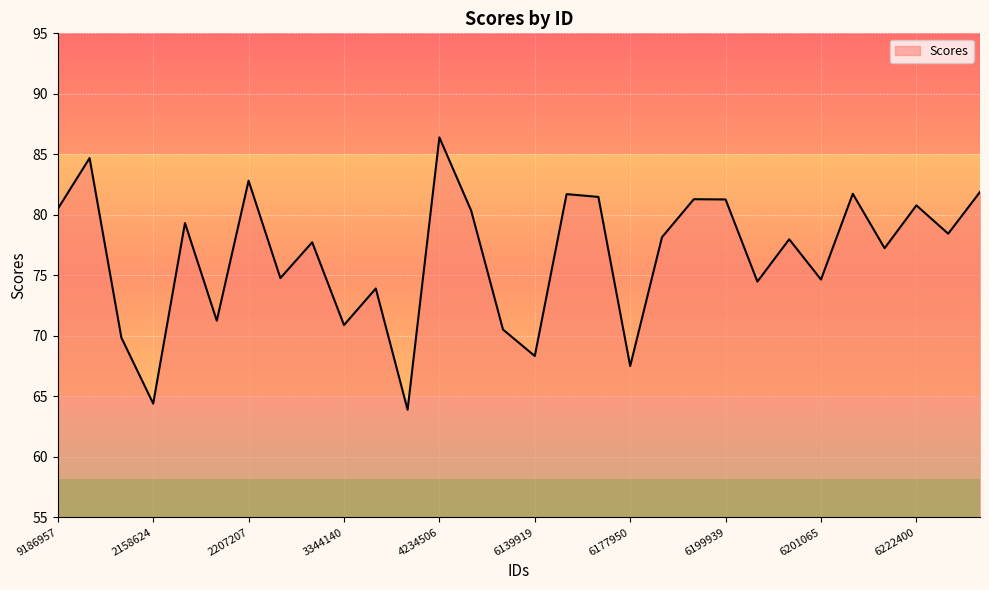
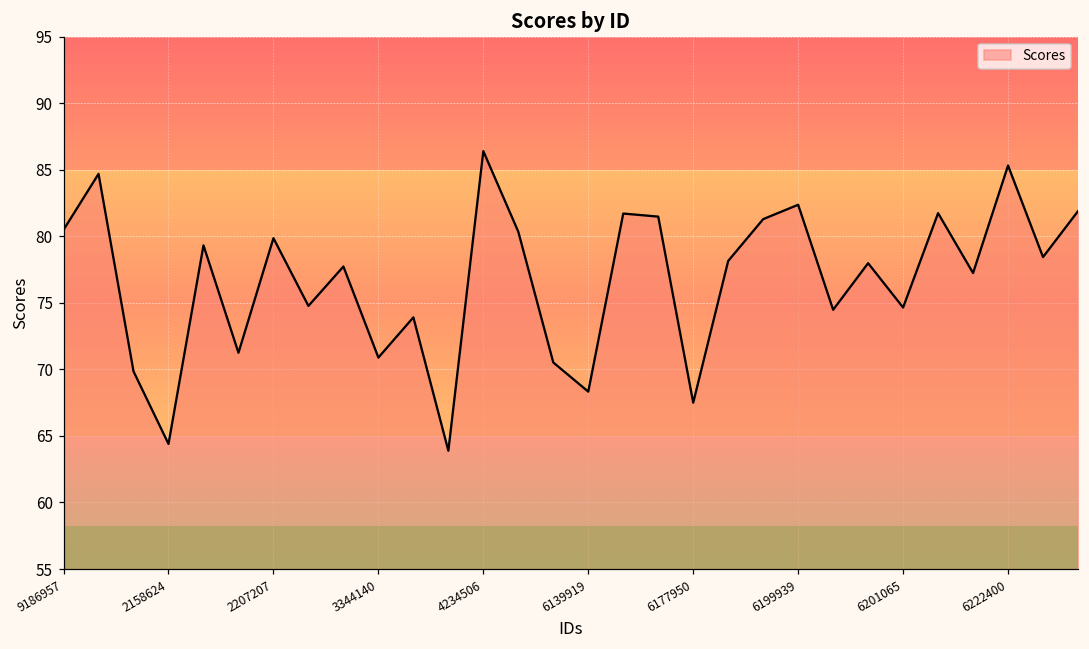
2207207: 82.8 -> 79.9
6199939: 81.3 -> 82.4
6222400: 80.8 -> 85.3
